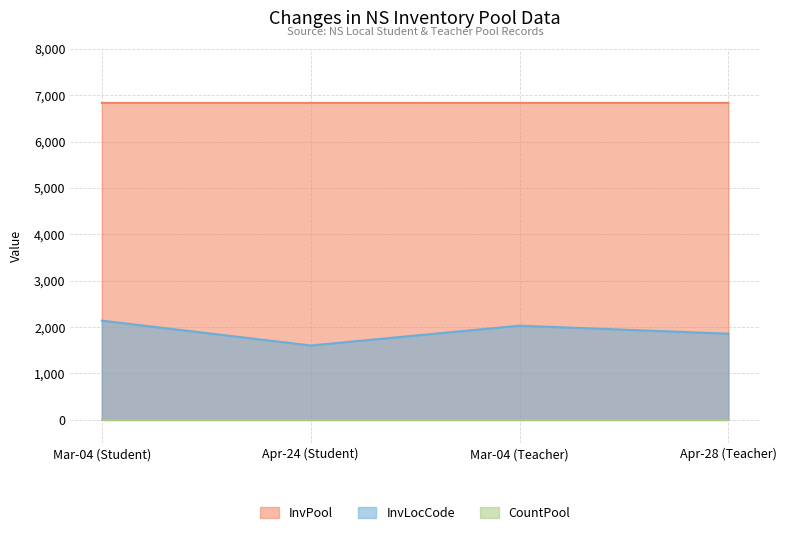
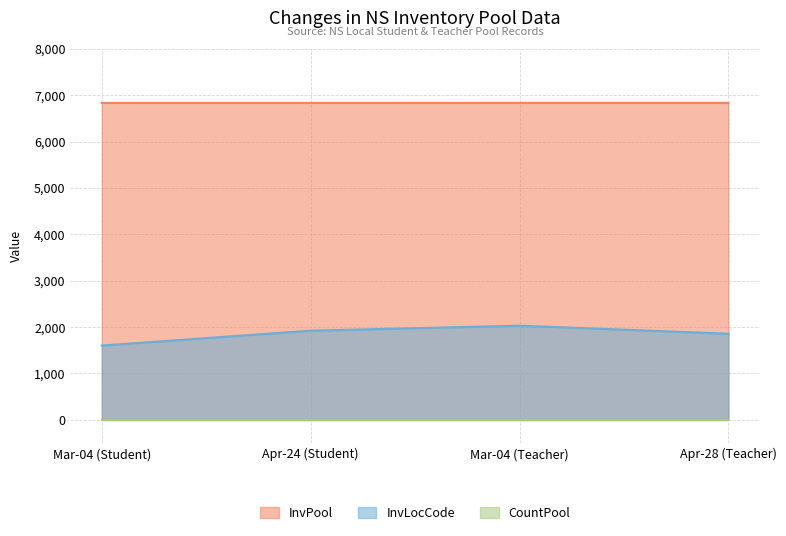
InvLocCode, Mar-04 (Student): 2,100 -> 1,600
InvLocCode, Apr-24 (Student): 1,600 -> 1,900
